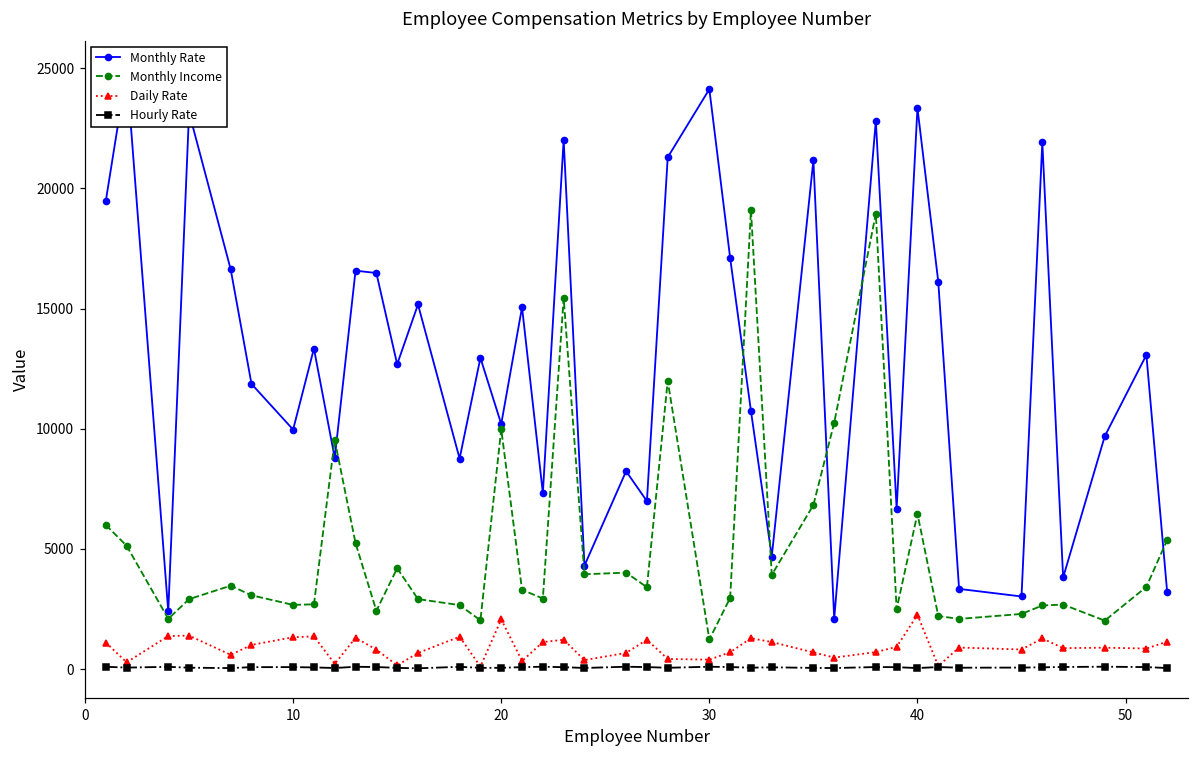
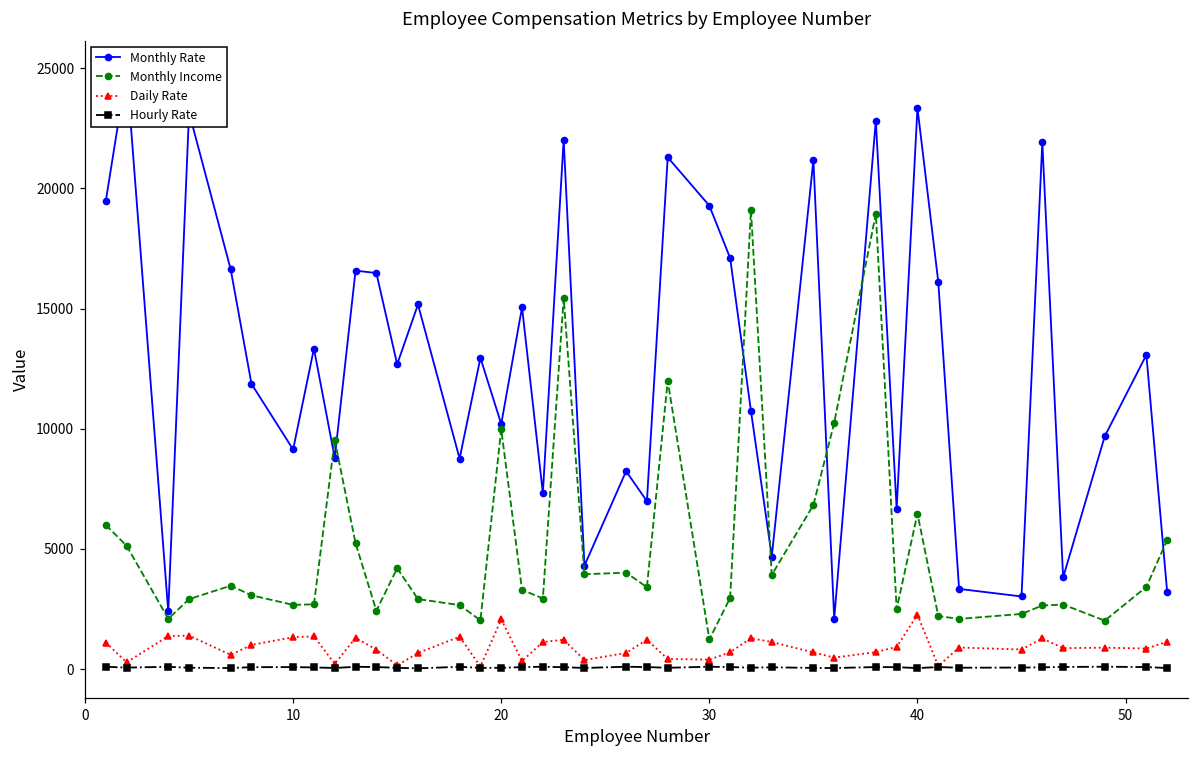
Monthly Rate, 10: 10000 -> 9100
Monthly Rate, 30: 24100 -> 19300
